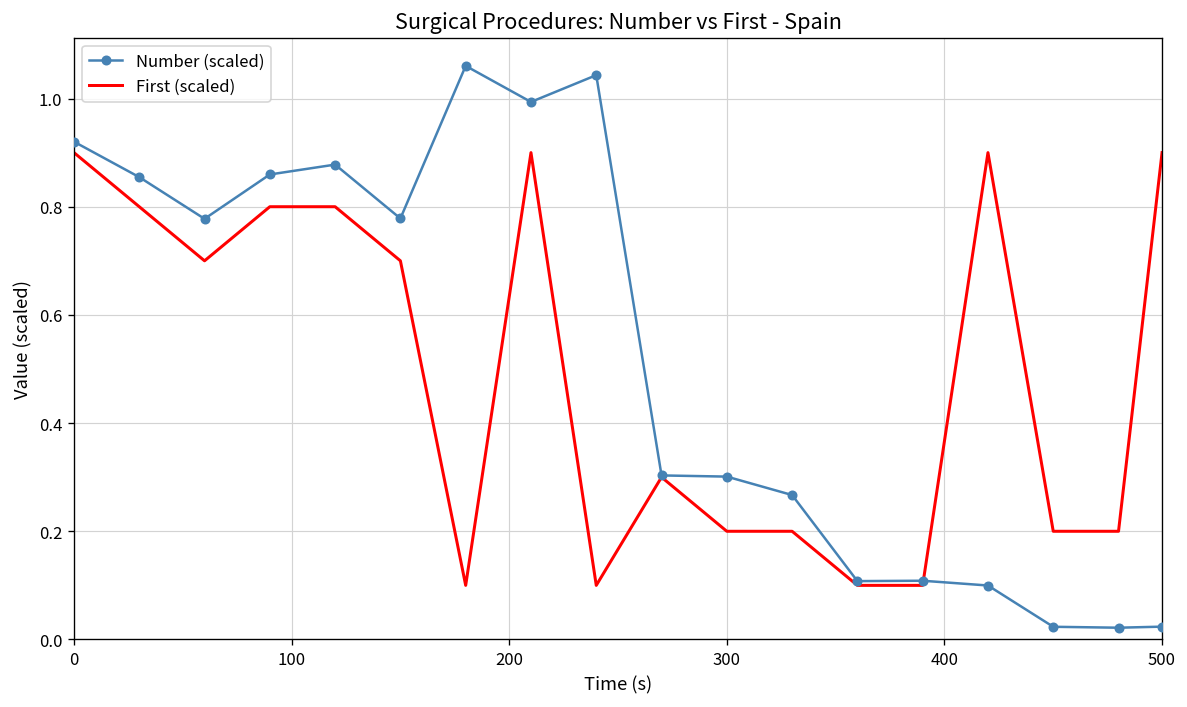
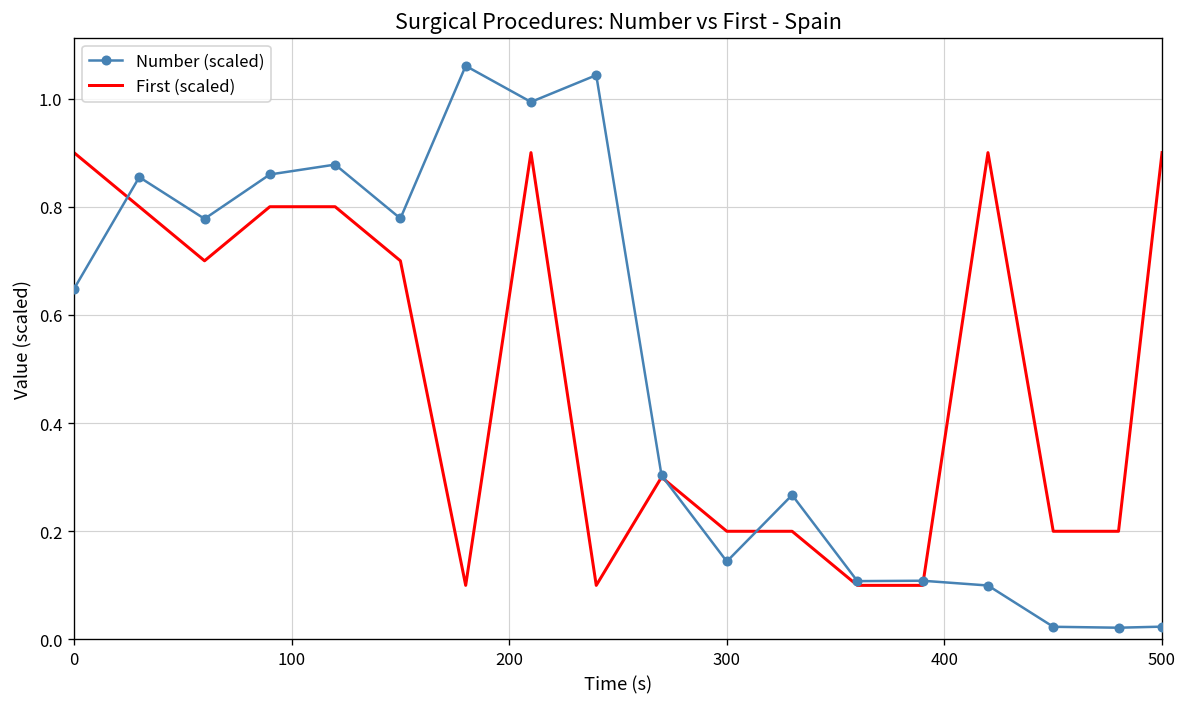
Number (scaled), 0: 0.92 -> 0.65
Number (scaled), 300: 0.30 -> 0.14
